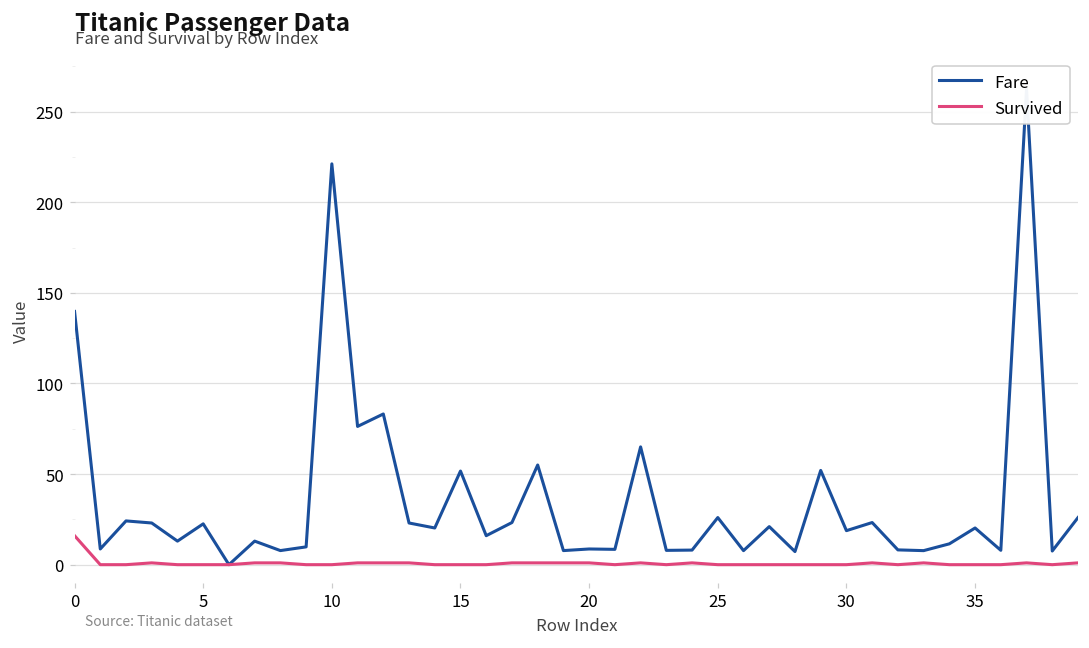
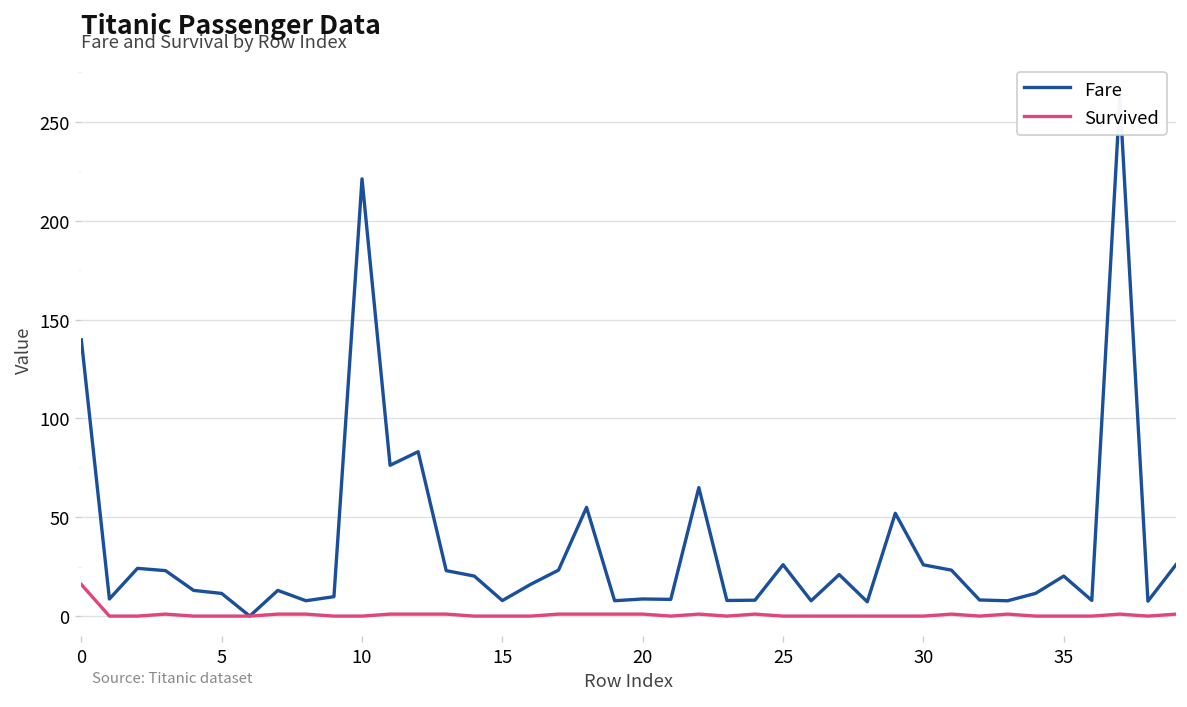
Fare, 5: 23 -> 11
Fare, 15: 52 -> 8
Fare, 30: 19 -> 26
